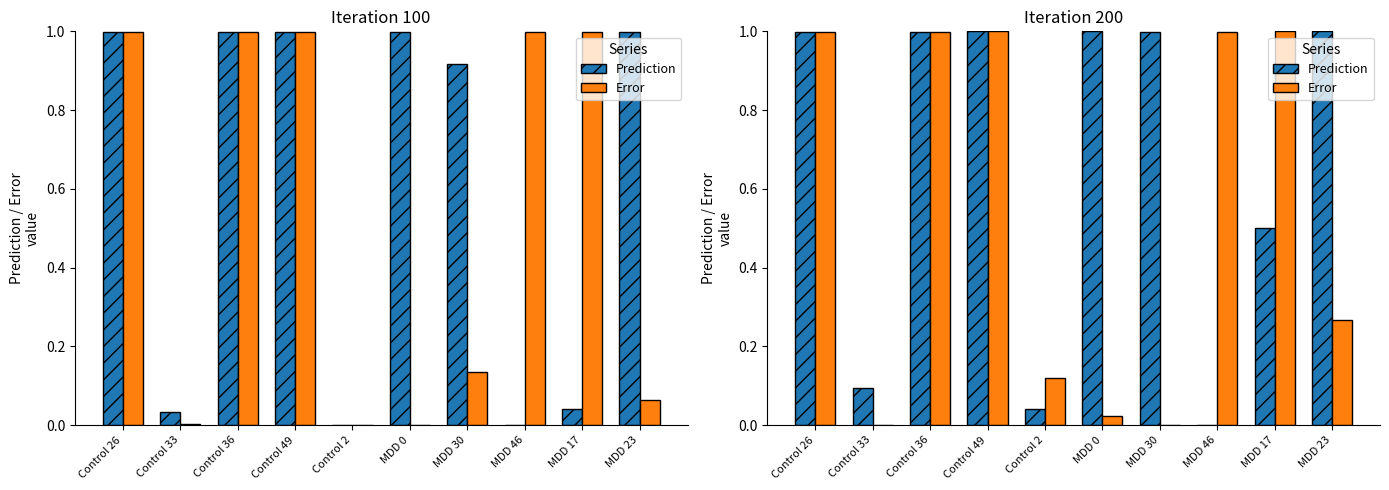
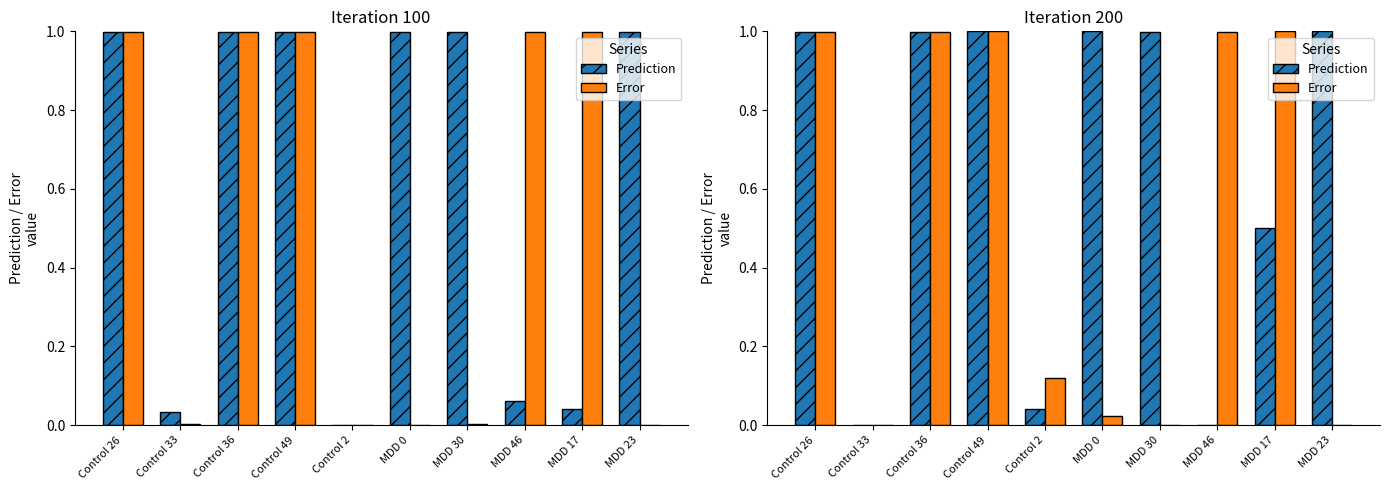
Iteration 100, Prediction, MDD 30: 0.92 -> 1.00
Iteration 100, Error, MDD 30: 0.13 -> 0.00
Iteration 100, Prediction, MDD 46: 0.00 -> 0.06
Iteration 100, Error, MDD 23: 0.06 -> 0.00
Iteration 200, Prediction, Control 33: 0.10 -> 0.00
Iteration 200, Error, MDD 23: 0.27 -> 0.00
